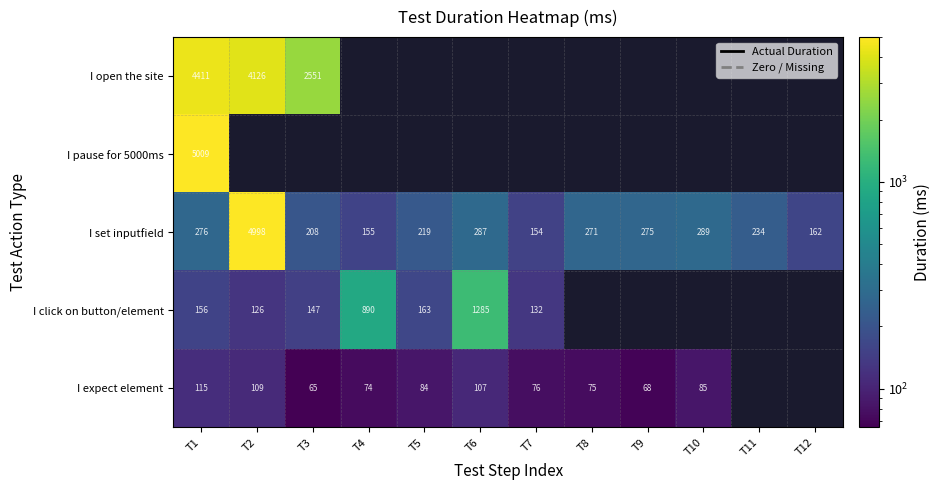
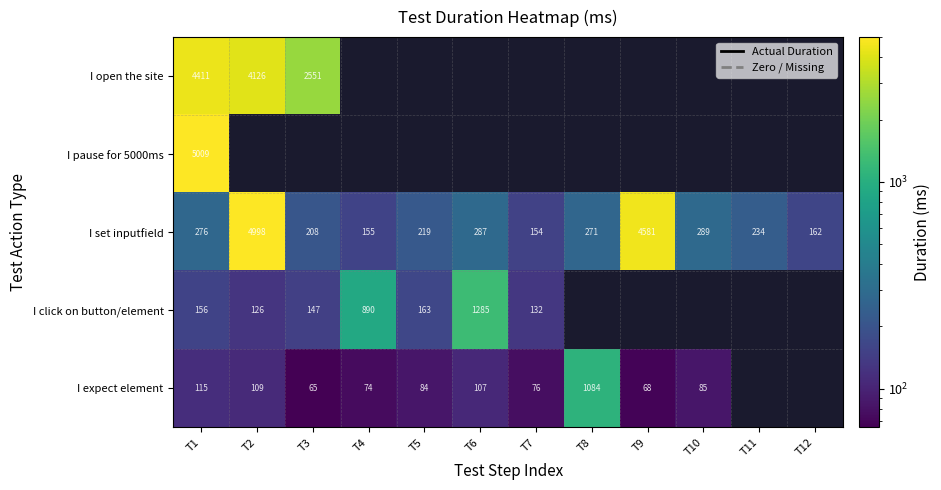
I set inputfield, T9: 275 -> 4581
I expect element, T8: 75 -> 1084
